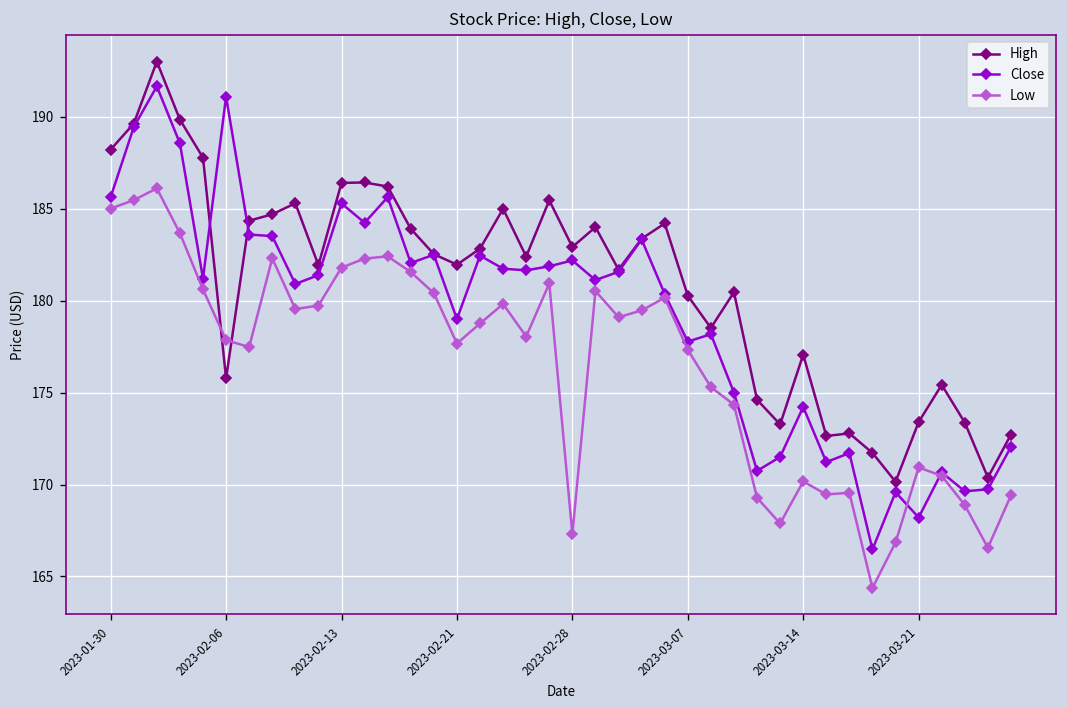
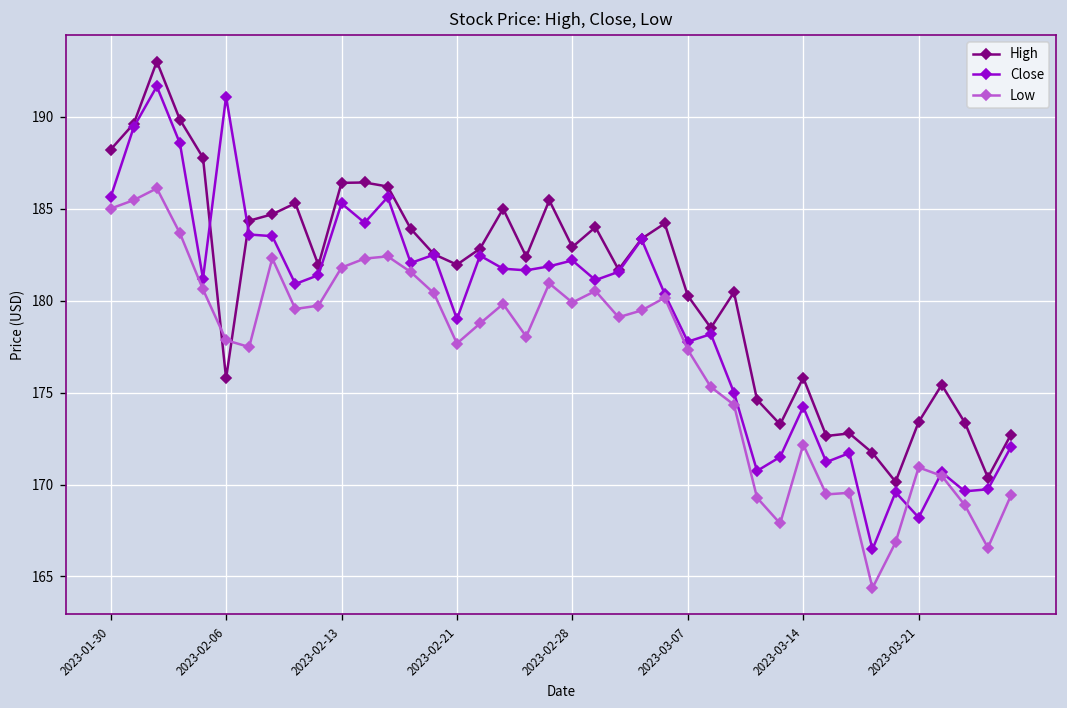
Low, 2023-02-28: 167.3 -> 179.9
High, 2023-03-14: 177.1 -> 175.8
Low, 2023-03-14: 170.2 -> 172.2
